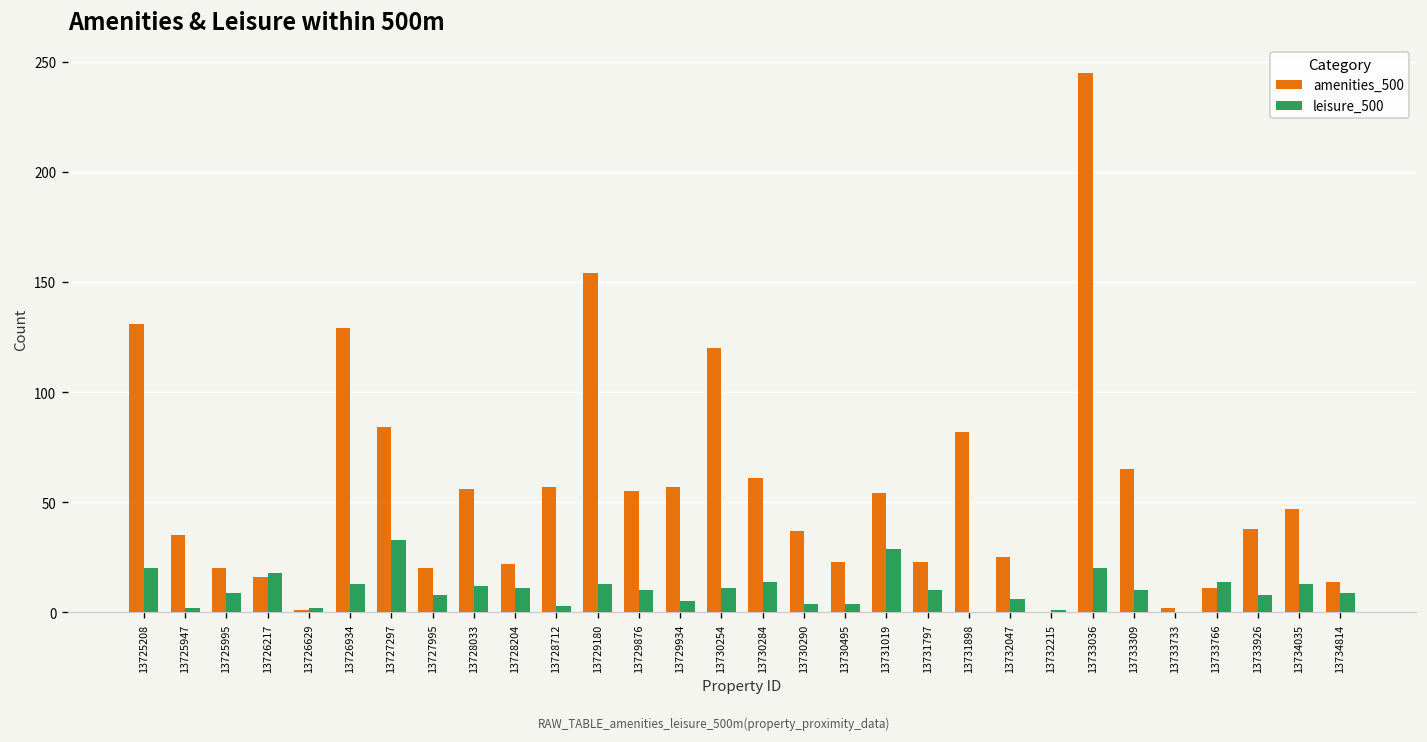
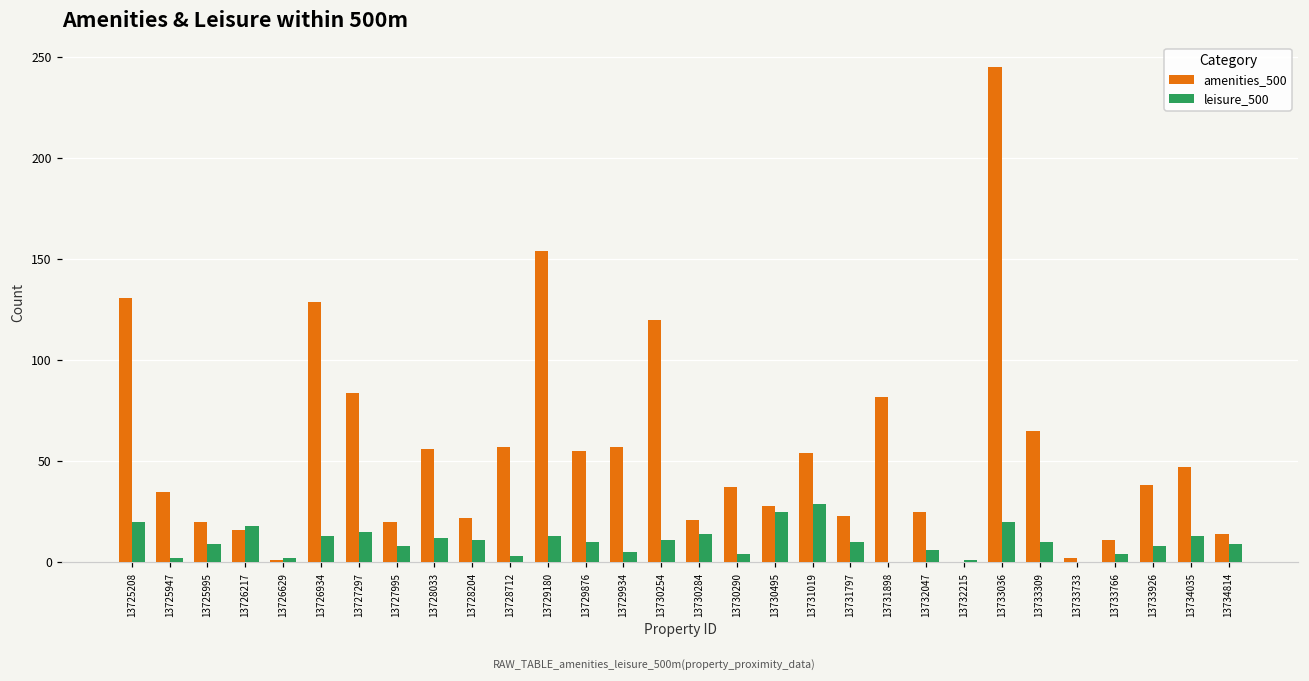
leisure_500, 13727297: 33 -> 15
amenities_500, 13730284: 61 -> 21
amenities_500, 13730495: 23 -> 28
leisure_500, 13730495: 4 -> 25
leisure_500, 13733766: 14 -> 4
